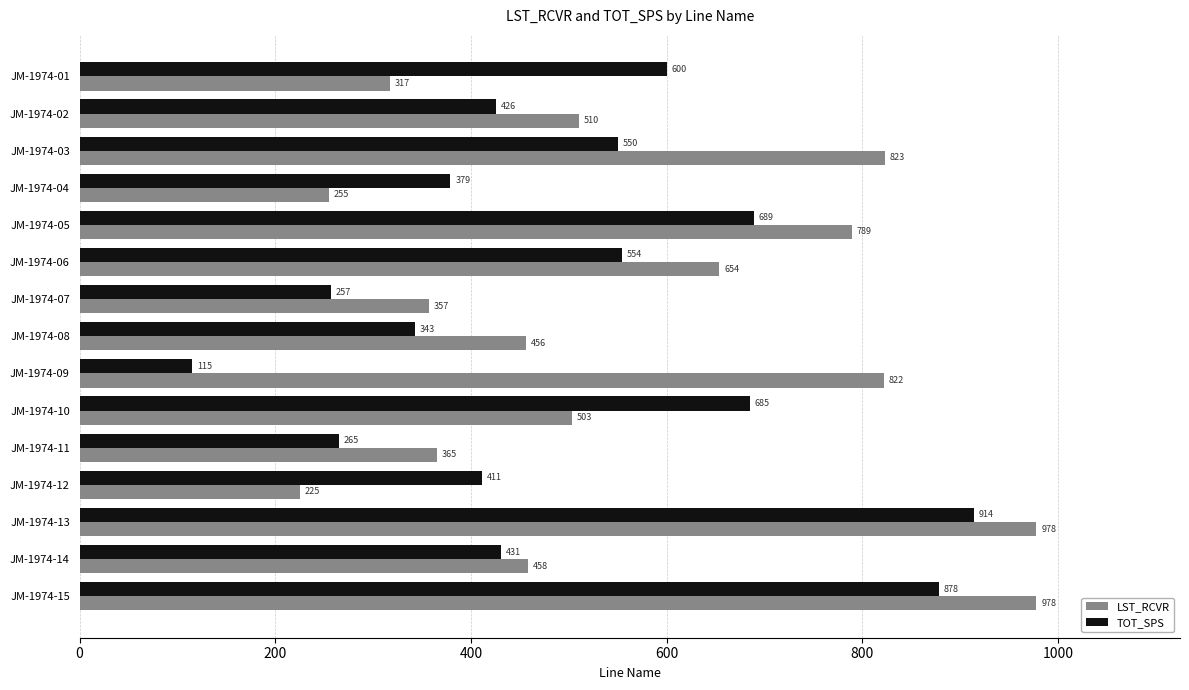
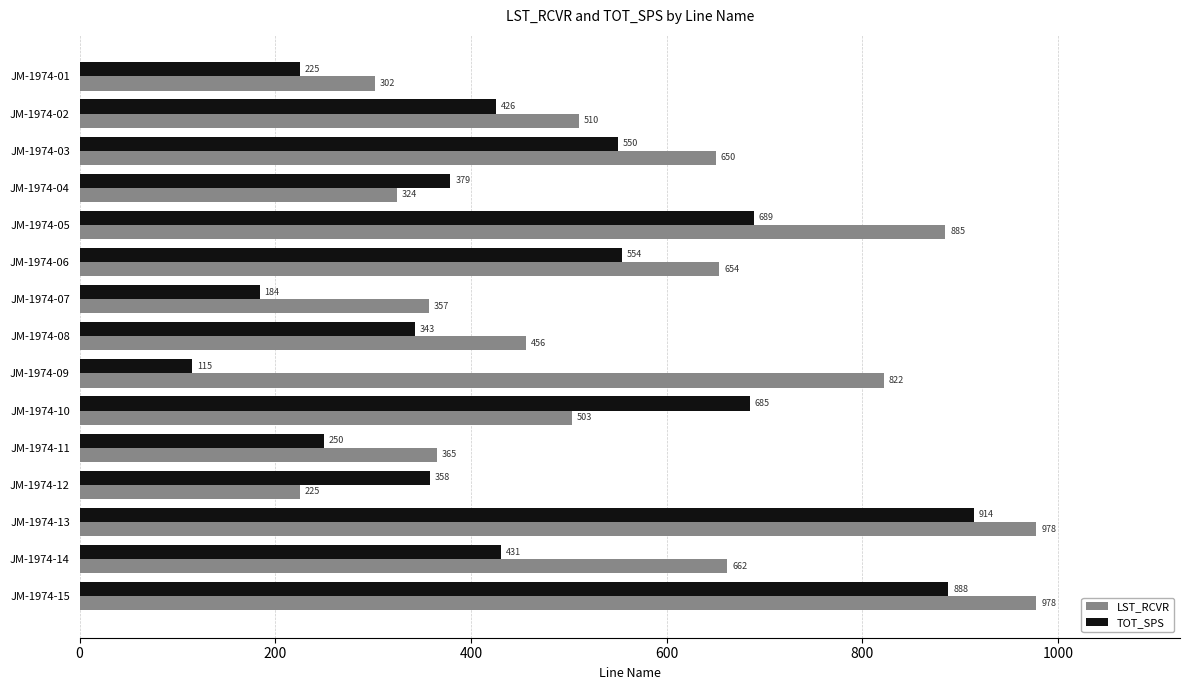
TOT_SPS, JM-1974-01: 600 -> 225
LST_RCVR, JM-1974-01: 317 -> 302
LST_RCVR, JM-1974-03: 823 -> 650
LST_RCVR, JM-1974-04: 255 -> 324
LST_RCVR, JM-1974-05: 789 -> 885
TOT_SPS, JM-1974-07: 257 -> 184
TOT_SPS, JM-1974-11: 265 -> 250
TOT_SPS, JM-1974-12: 411 -> 358
LST_RCVR, JM-1974-14: 458 -> 662
TOT_SPS, JM-1974-15: 878 -> 888
